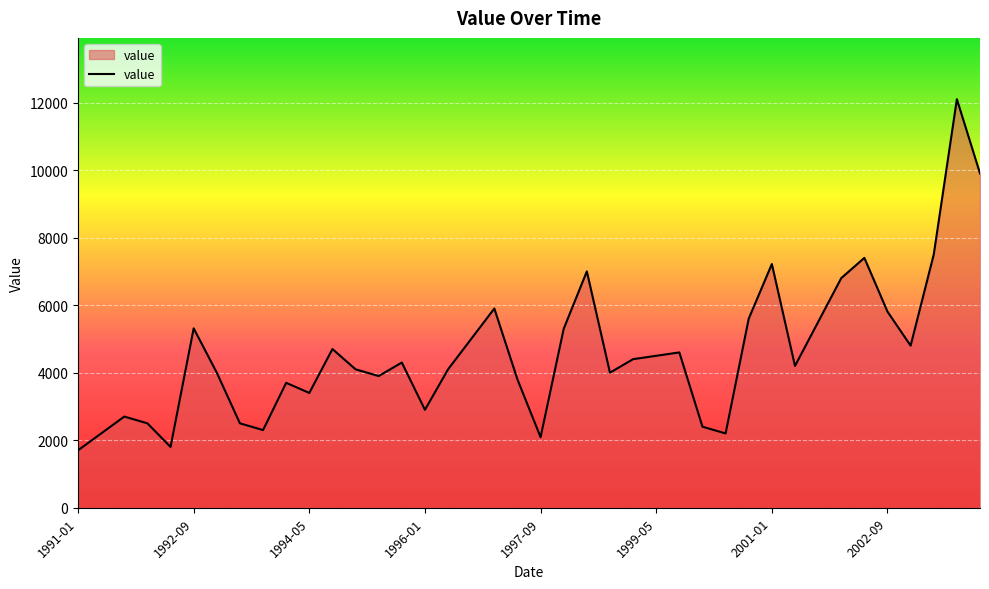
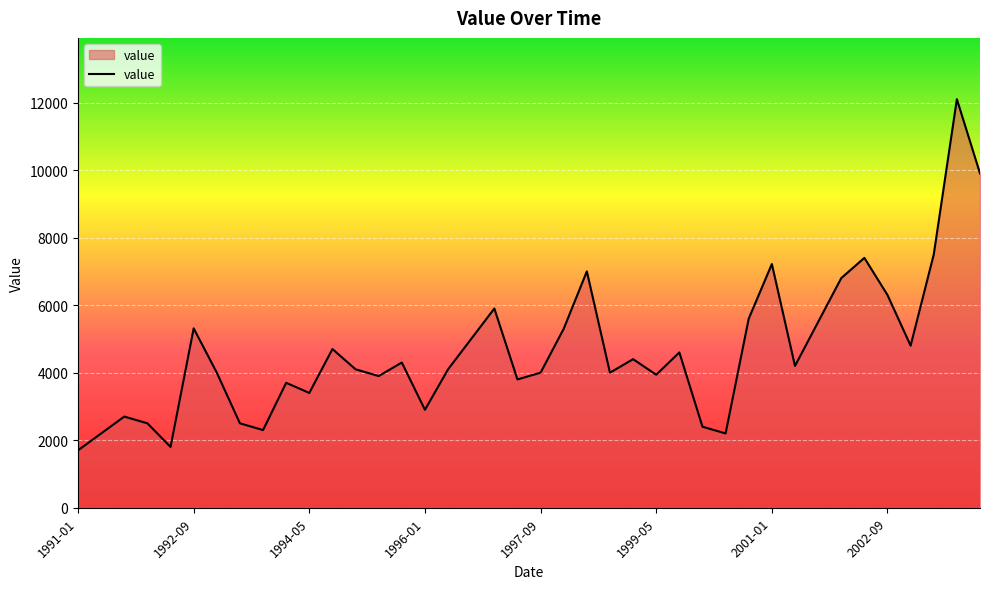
1997-09: 2100 -> 4000
1999-05: 4500 -> 3900
2002-09: 5800 -> 6300
